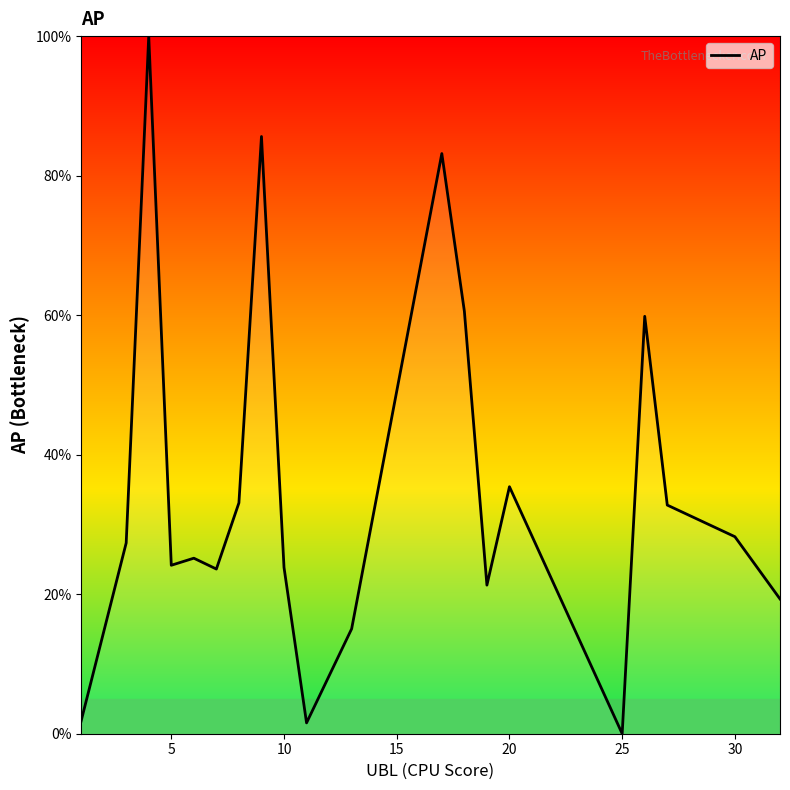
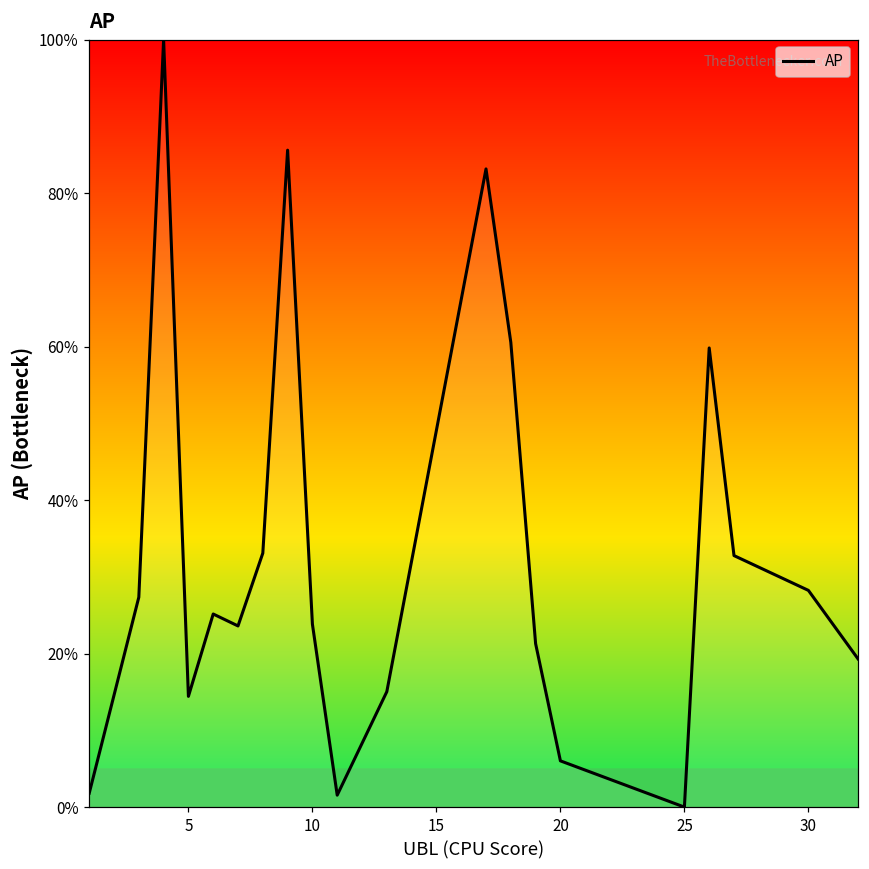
5: 24% -> 14%
20: 35% -> 6%
